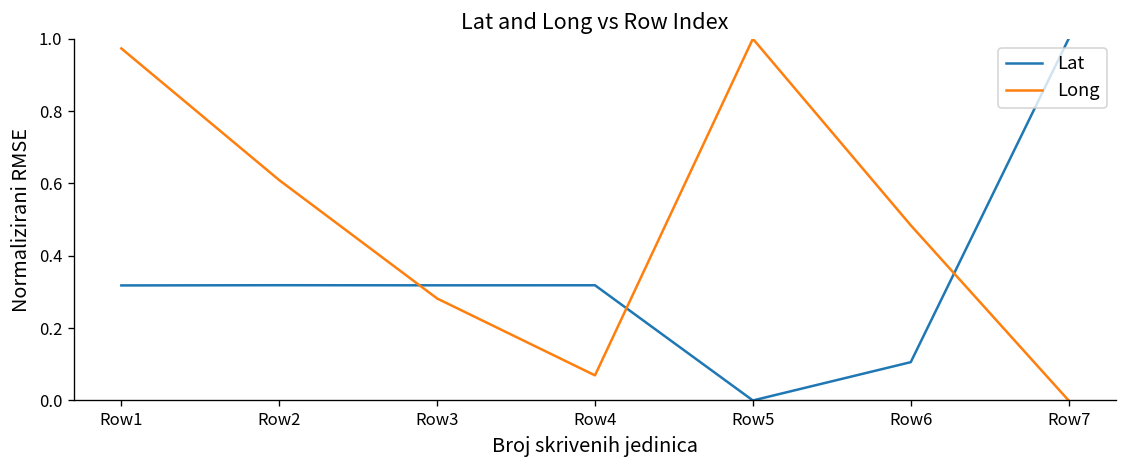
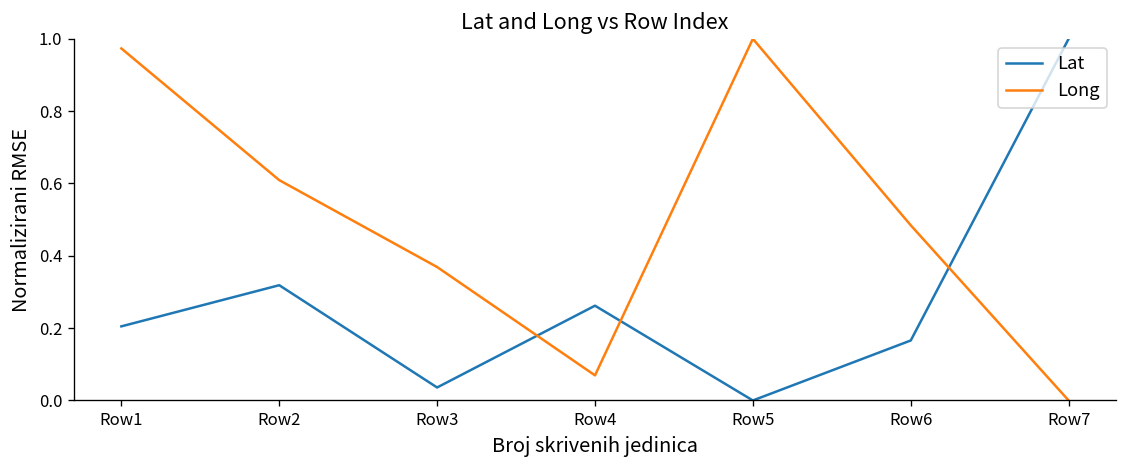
Lat, Row1: 0.32 -> 0.20
Lat, Row3: 0.32 -> 0.04
Long, Row3: 0.28 -> 0.37
Lat, Row4: 0.32 -> 0.26
Lat, Row6: 0.11 -> 0.17
